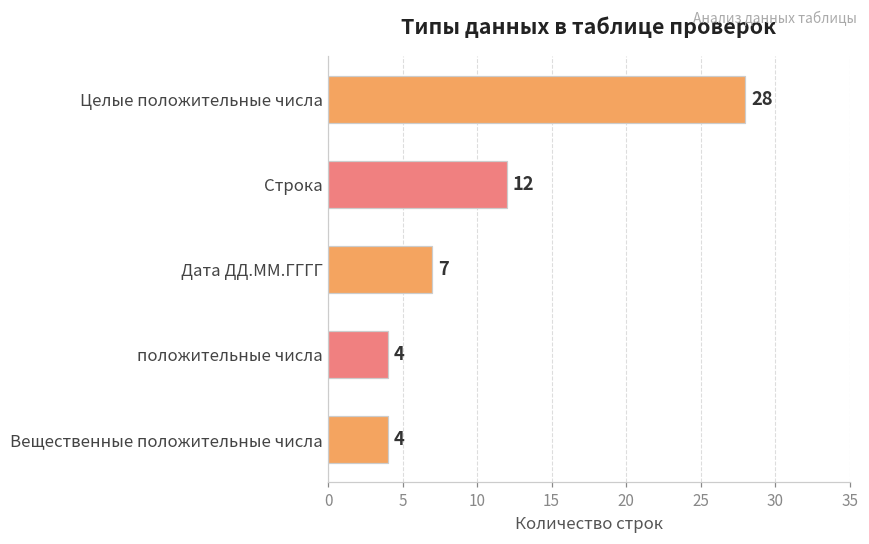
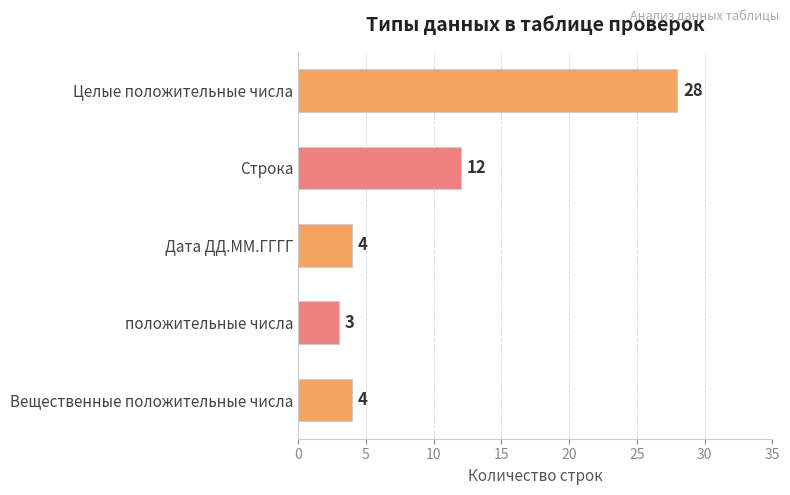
Дата ДД.ММ.ГГГГ: 7 -> 4
положительные числа: 4 -> 3
